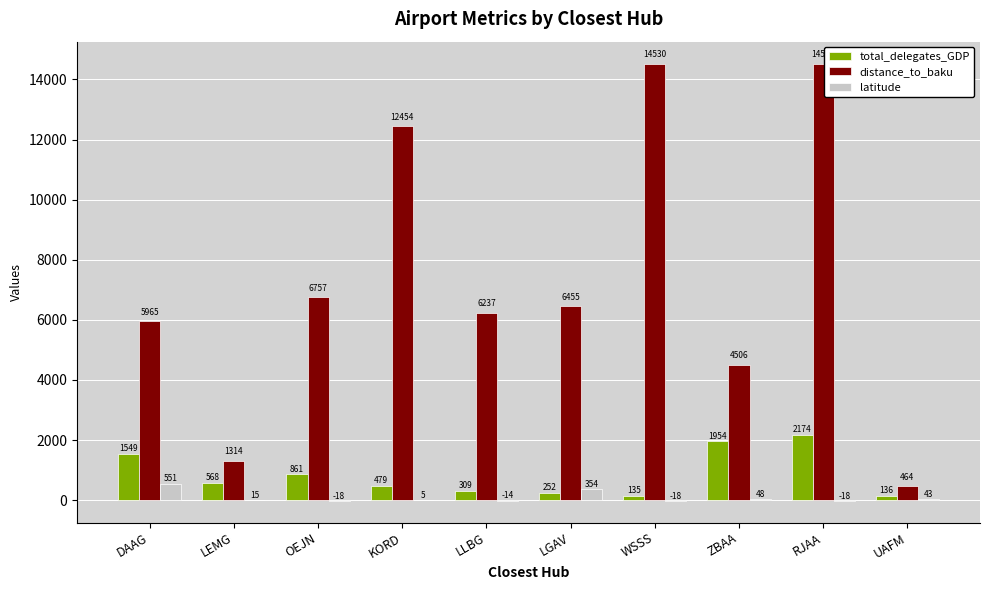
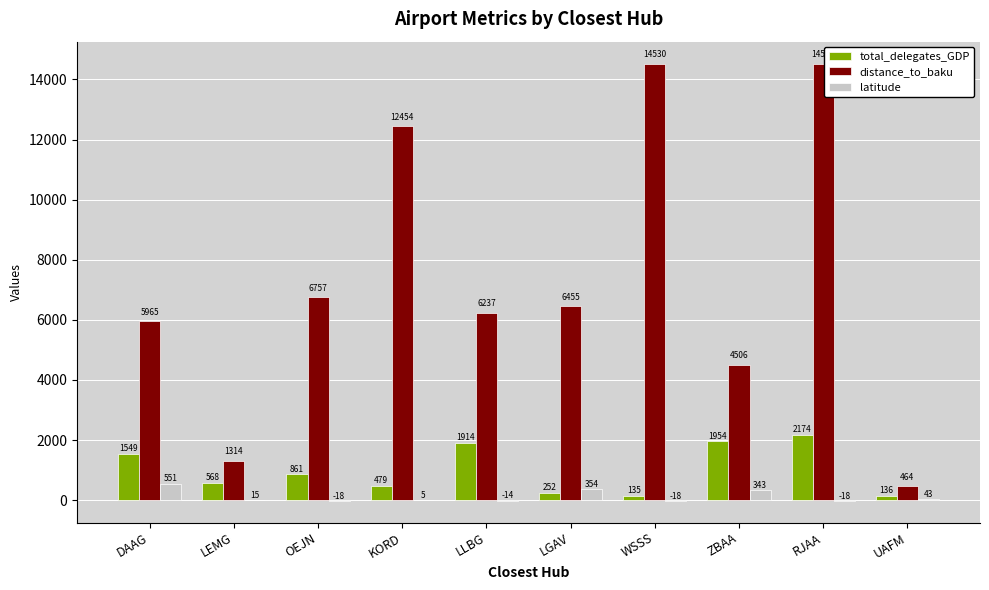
total_delegates_GDP, LLBG: 309 -> 1914
latitude, ZBAA: 48 -> 343
